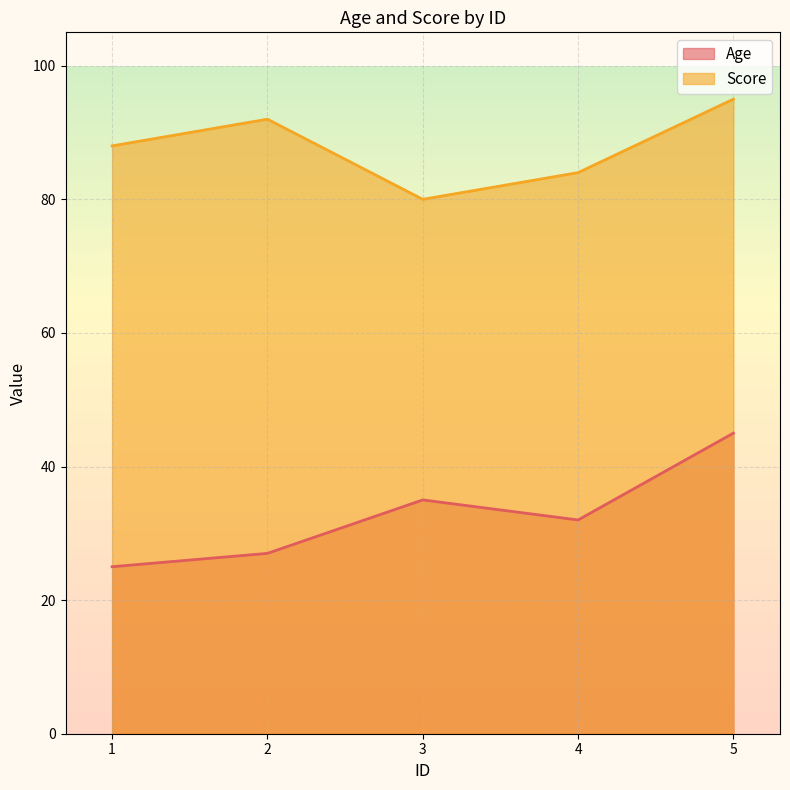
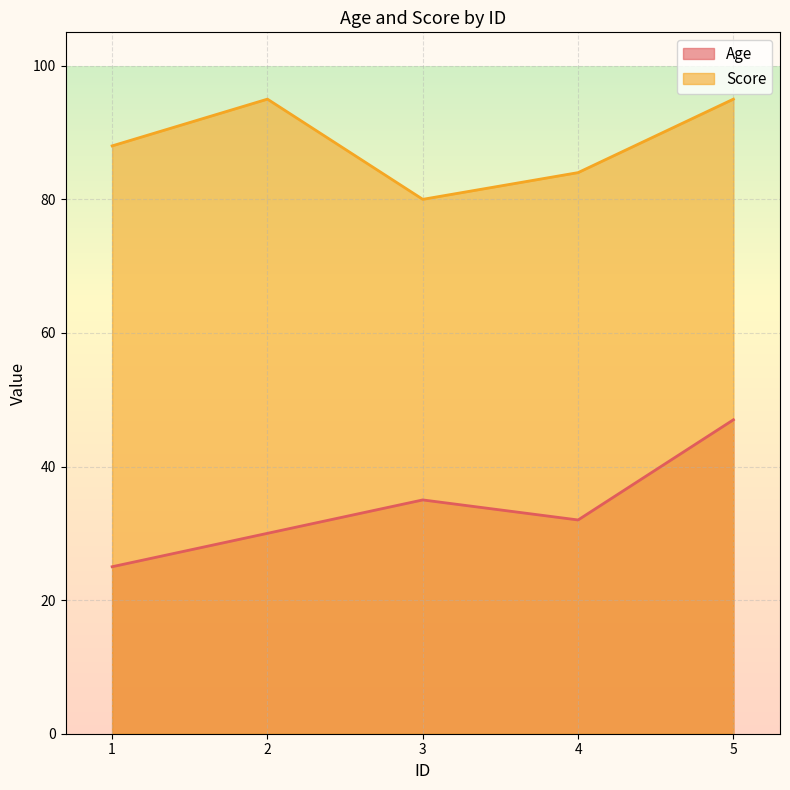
Age, 2: 27 -> 30
Score, 2: 92 -> 95
Age, 5: 45 -> 47
